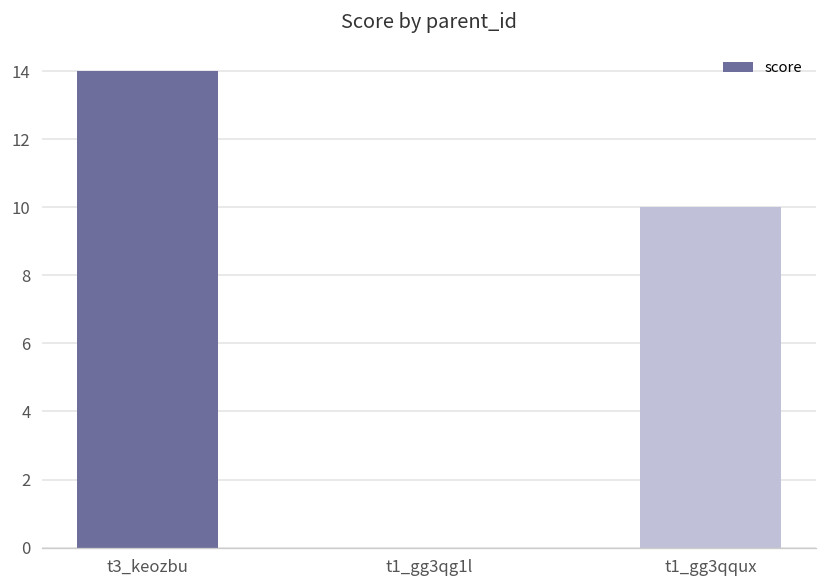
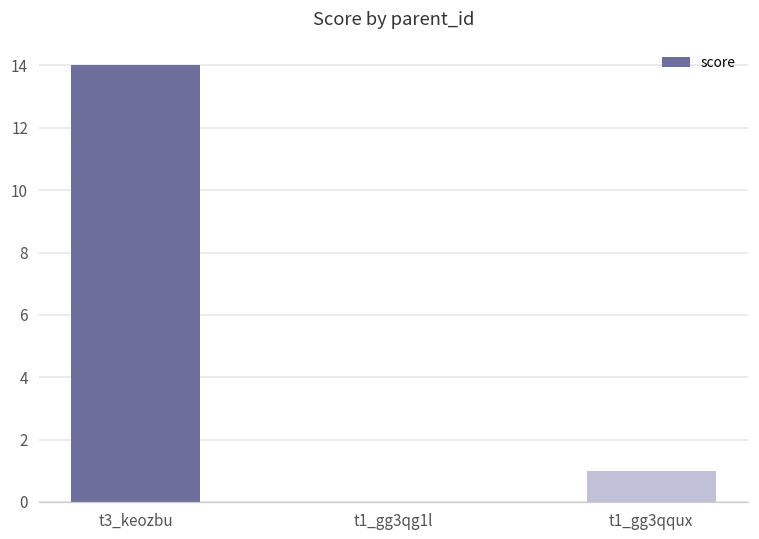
t1_gg3qqux: 10 -> 1
